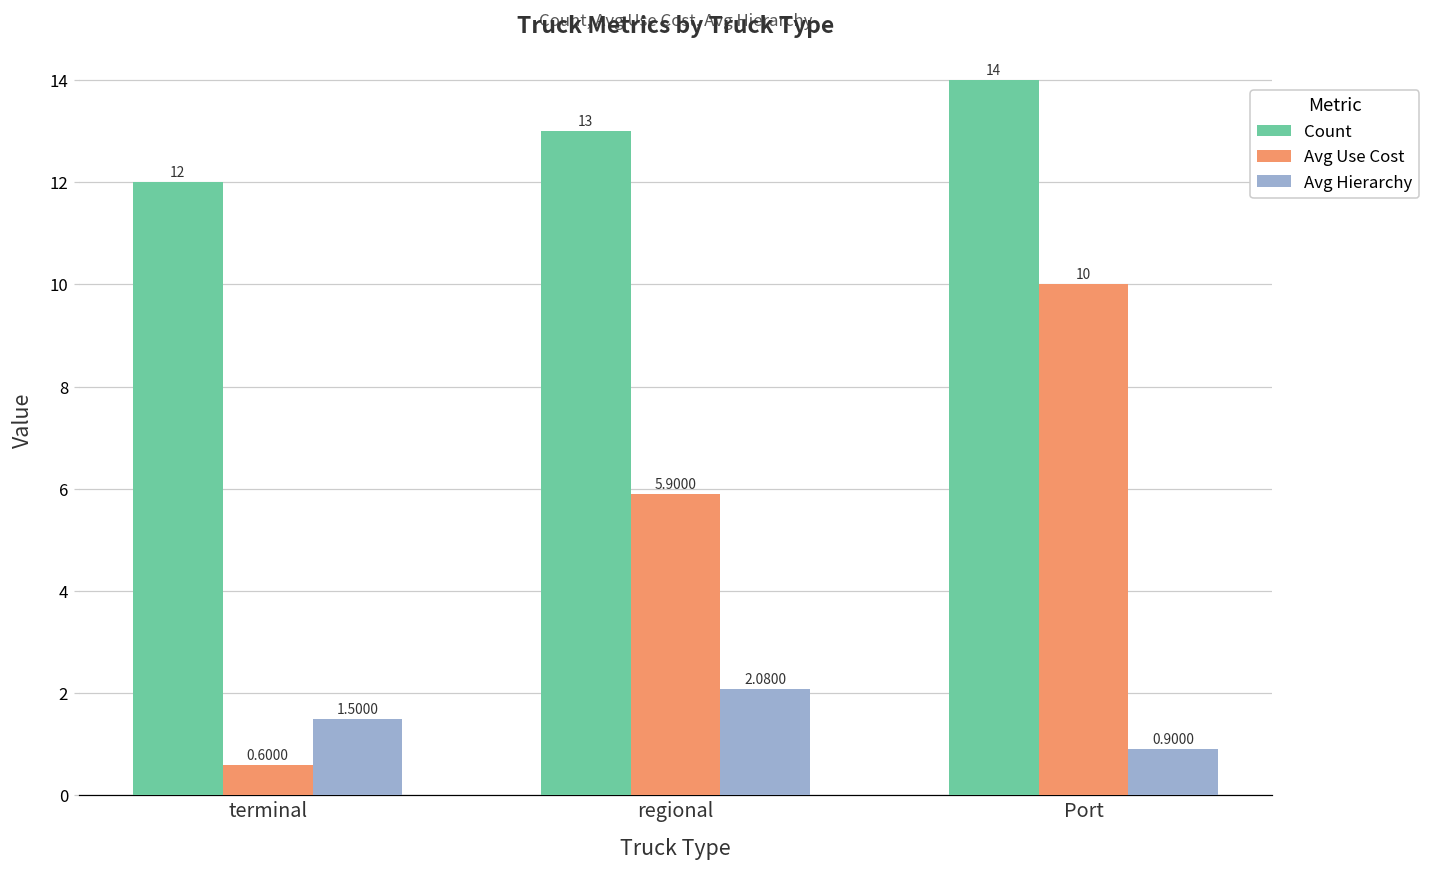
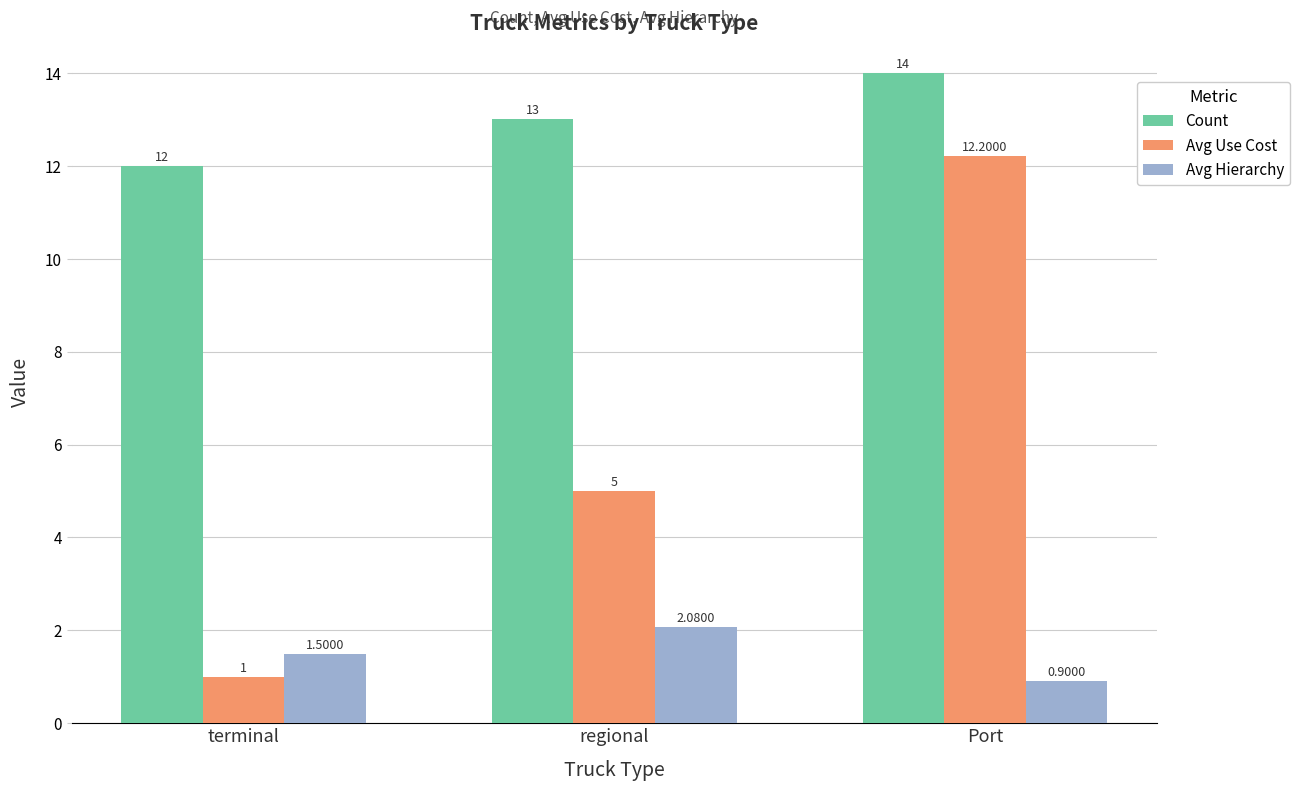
Avg Use Cost, terminal: 0.6000 -> 1
Avg Use Cost, regional: 5.9000 -> 5
Avg Use Cost, Port: 10 -> 12.2000
